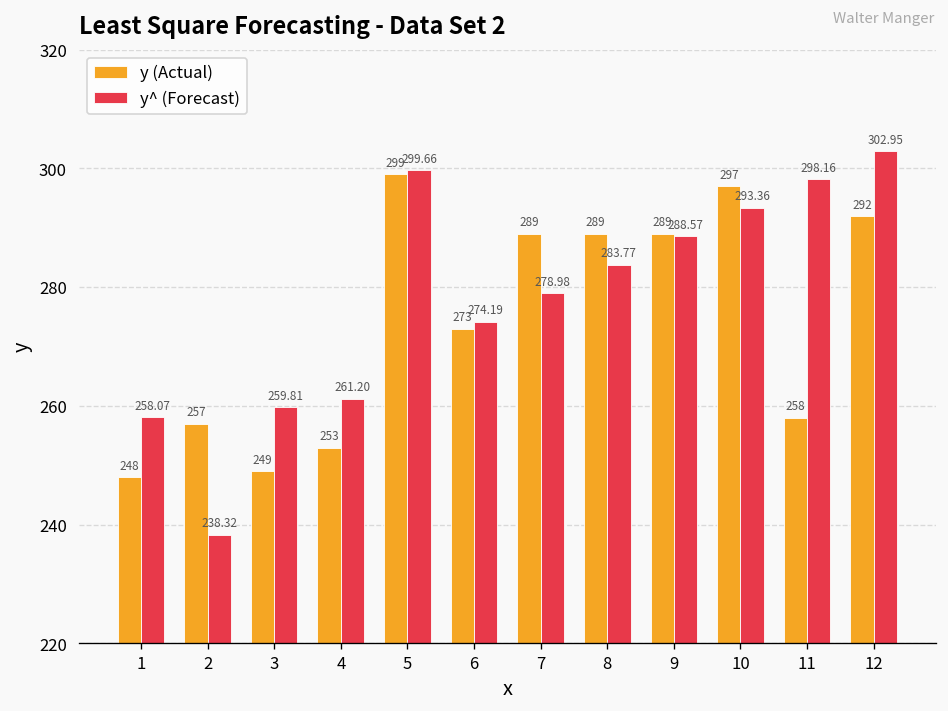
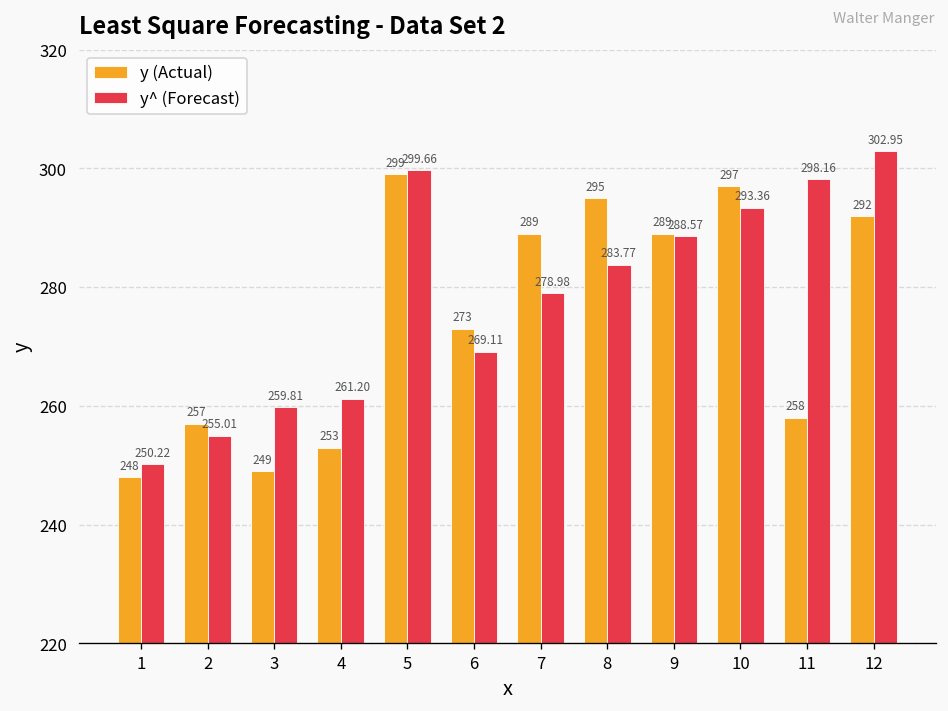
y^ (Forecast), 1: 258.07 -> 250.22
y^ (Forecast), 2: 238.32 -> 255.01
y^ (Forecast), 6: 274.19 -> 269.11
y (Actual), 8: 289 -> 295
